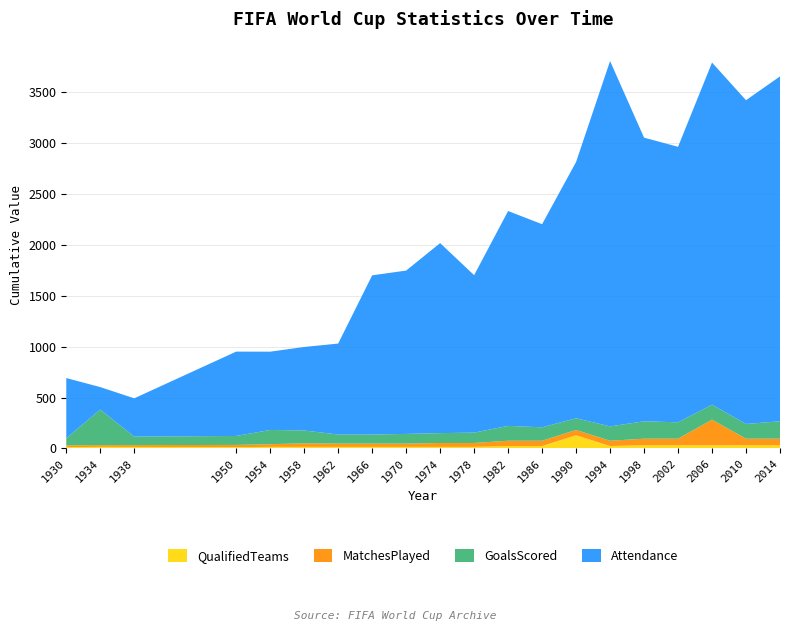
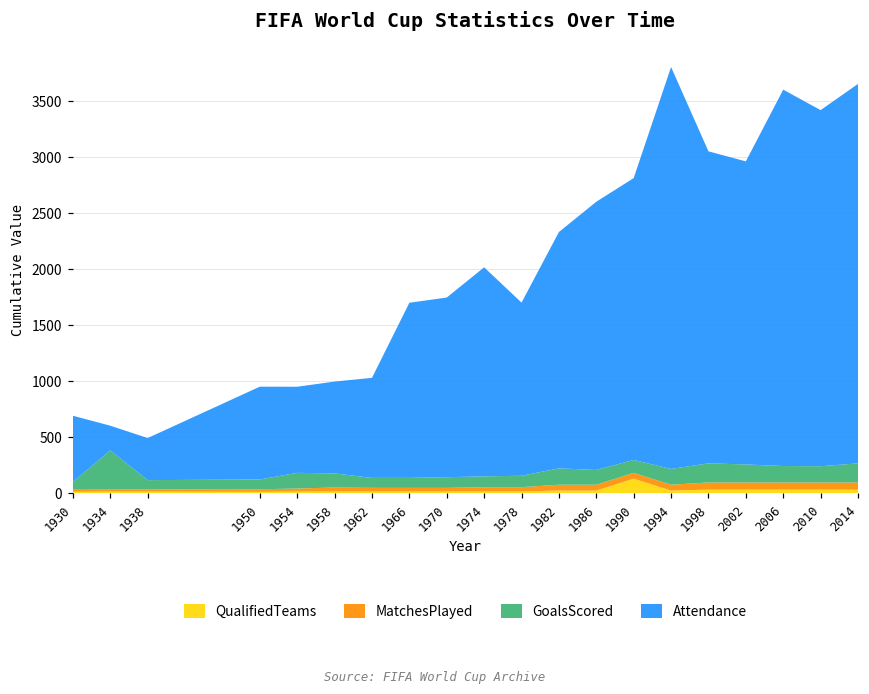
Attendance, 1986: 1990 -> 2390
MatchesPlayed, 2006: 250 -> 60
